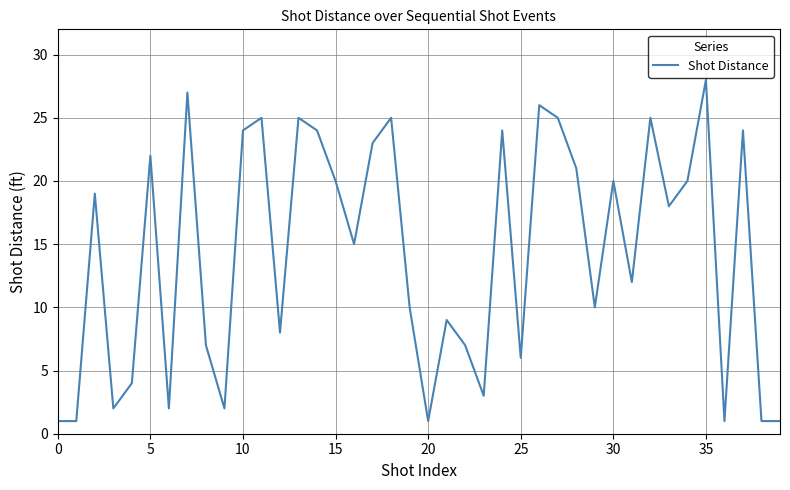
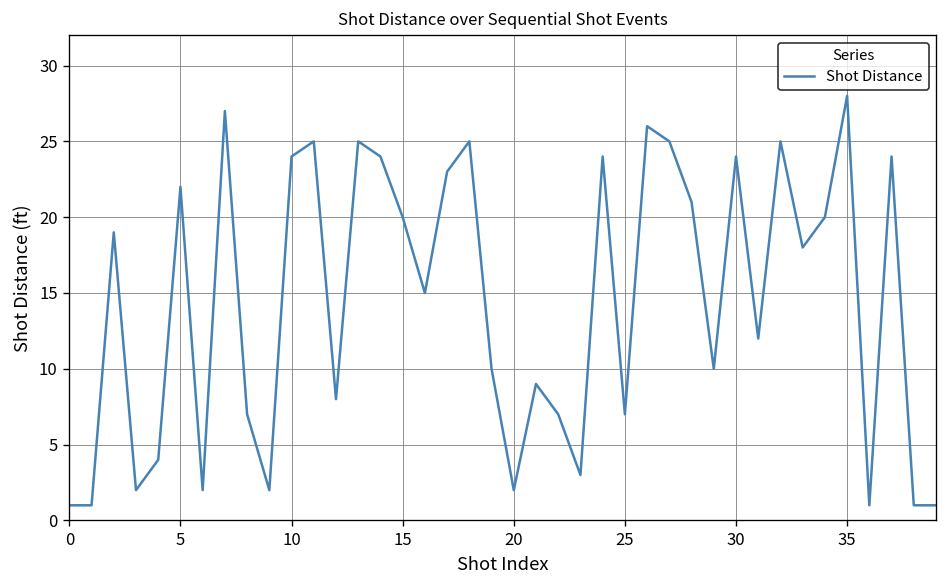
20: 1 -> 2
25: 6 -> 7
30: 20 -> 24
